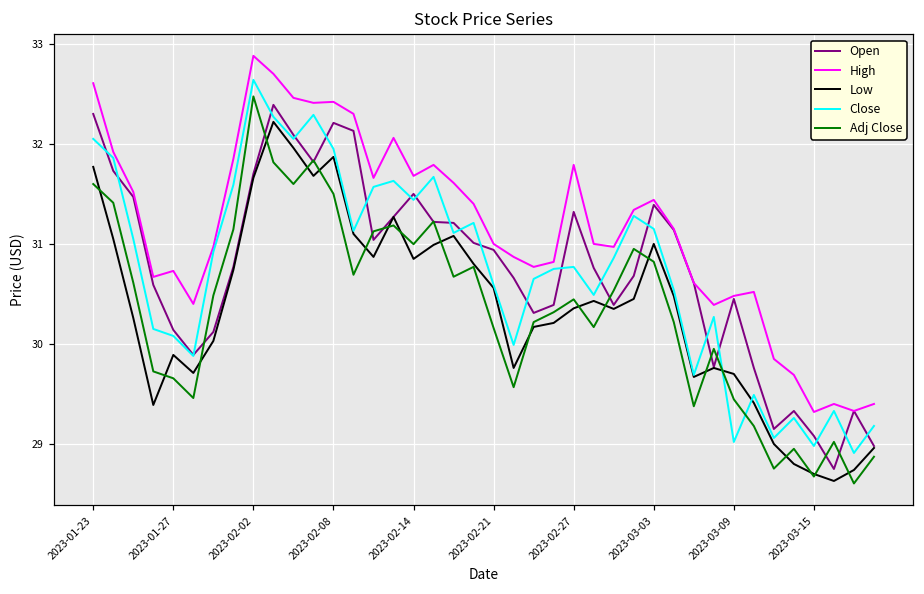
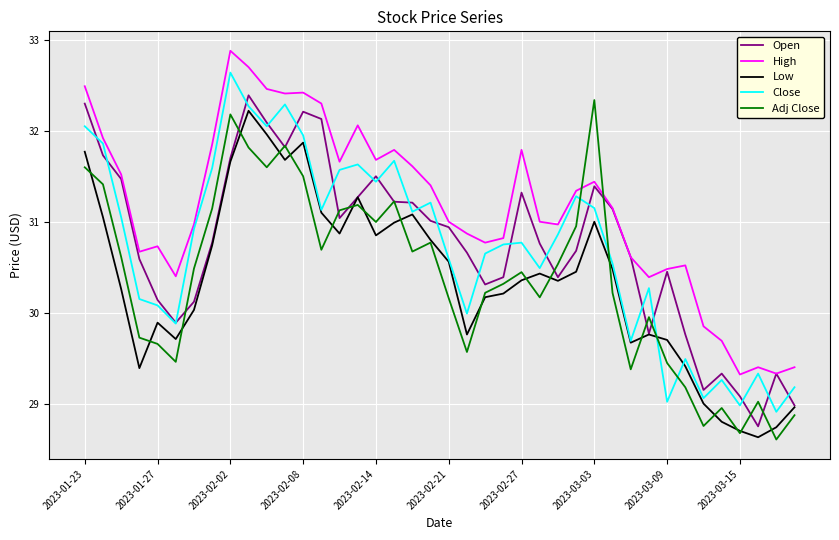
High, 2023-01-23: 32.6 -> 32.5
Adj Close, 2023-02-02: 32.5 -> 32.2
Adj Close, 2023-03-03: 30.8 -> 32.3
